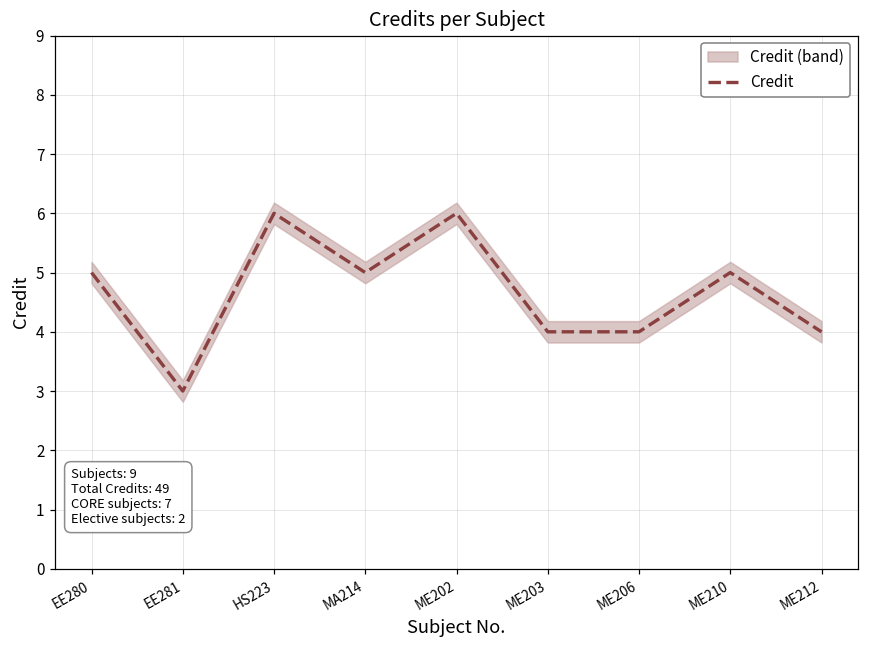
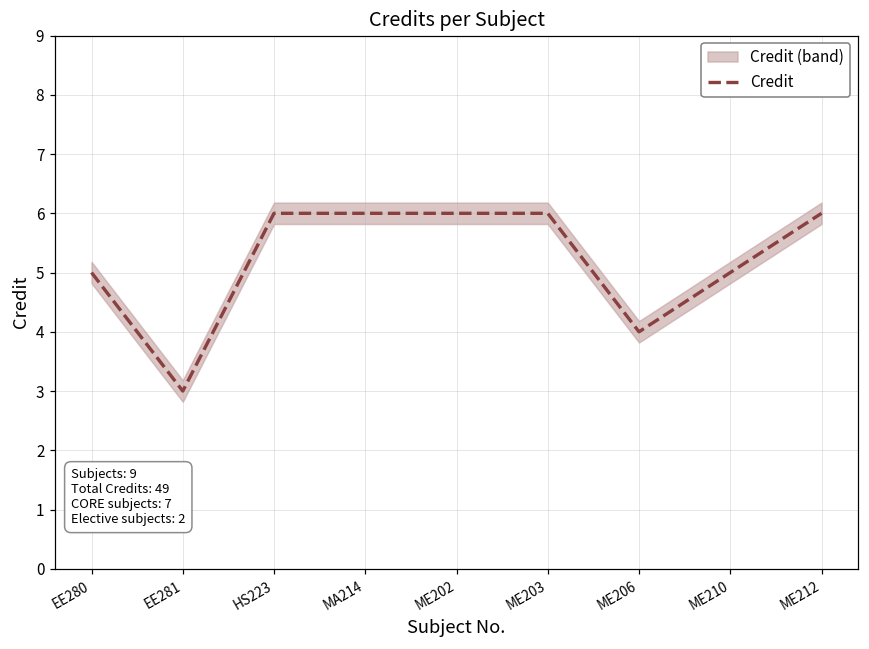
Credit, MA214: 5 -> 6
Credit, ME203: 4 -> 6
Credit, ME212: 4 -> 6
